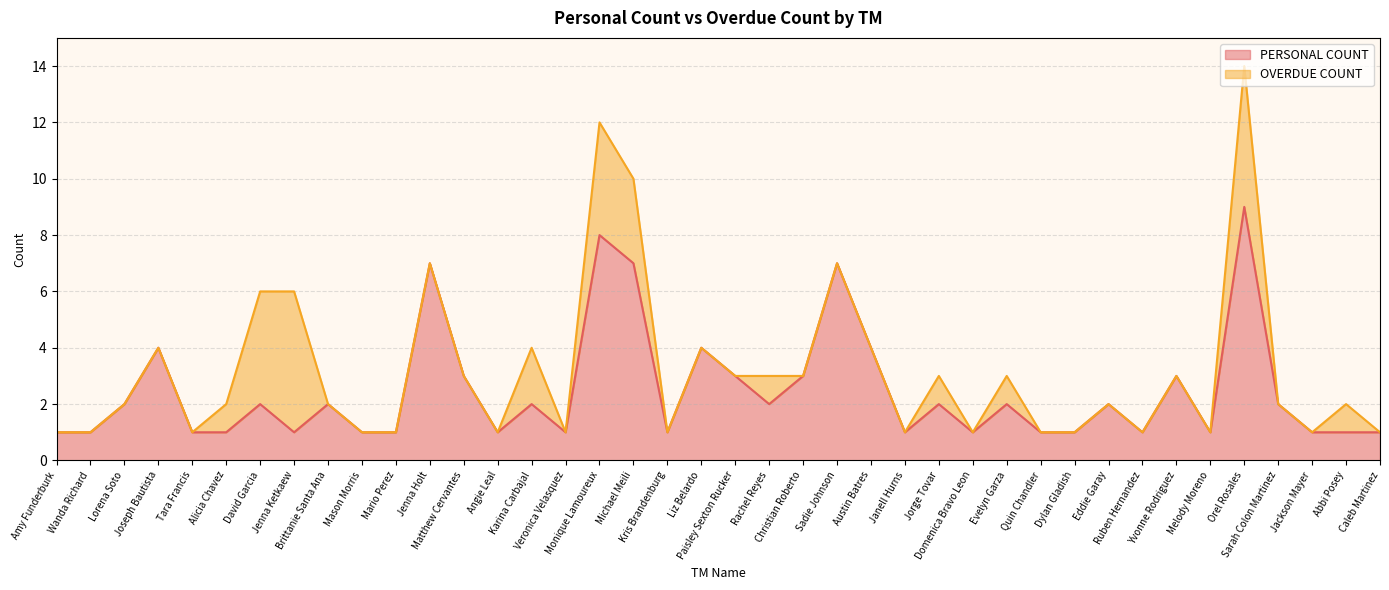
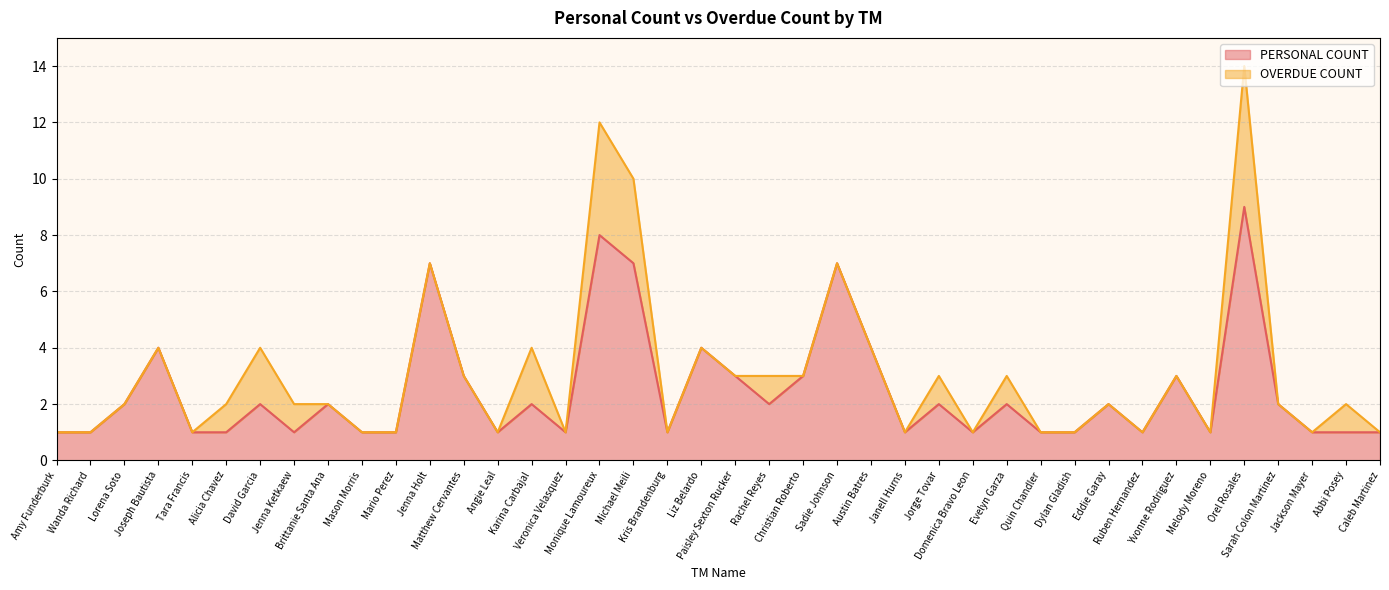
OVERDUE COUNT, David Garcia: 4 -> 2
OVERDUE COUNT, Jenna Ketkaew: 5 -> 1
